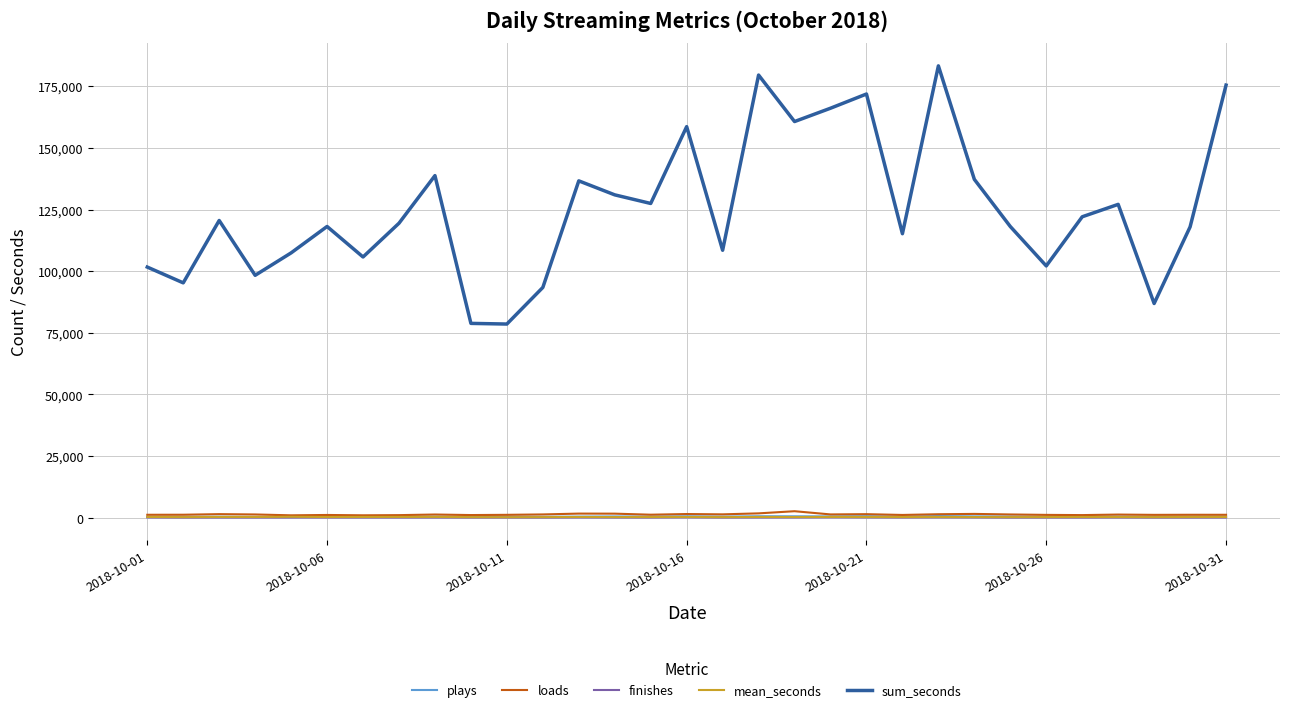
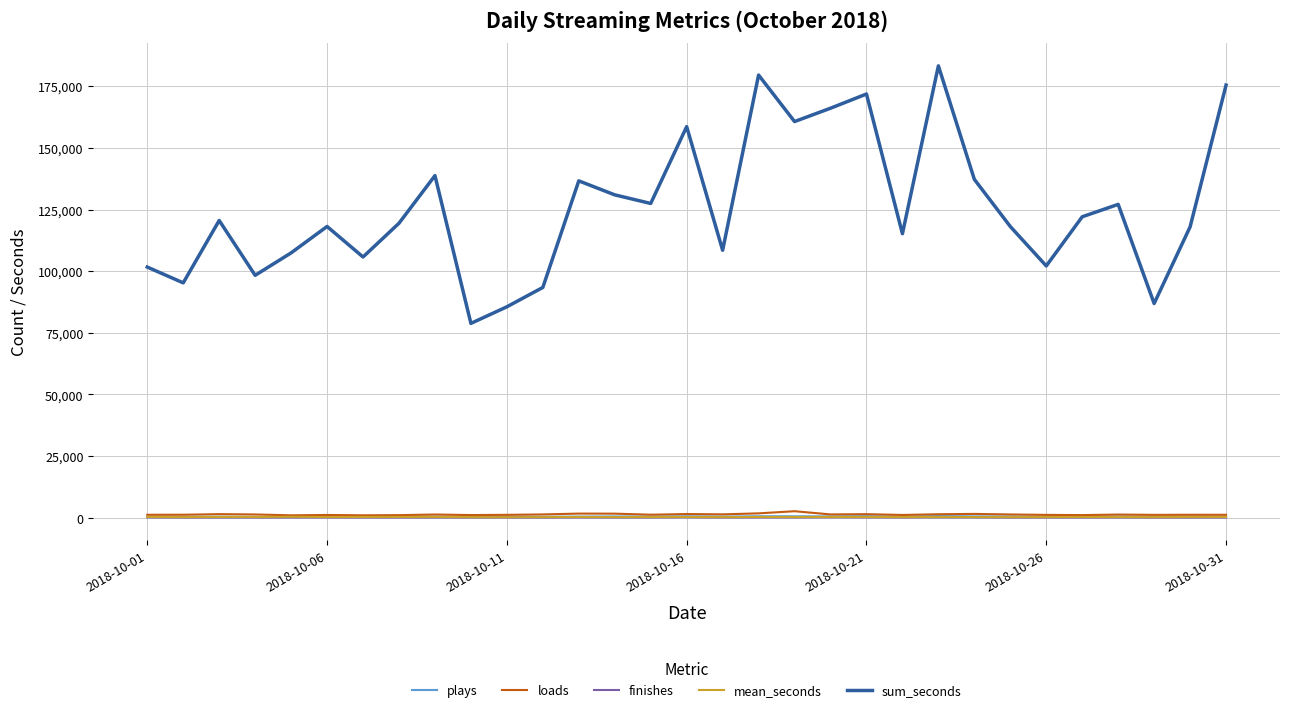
sum_seconds, 2018-10-11: 79,000 -> 86,000
